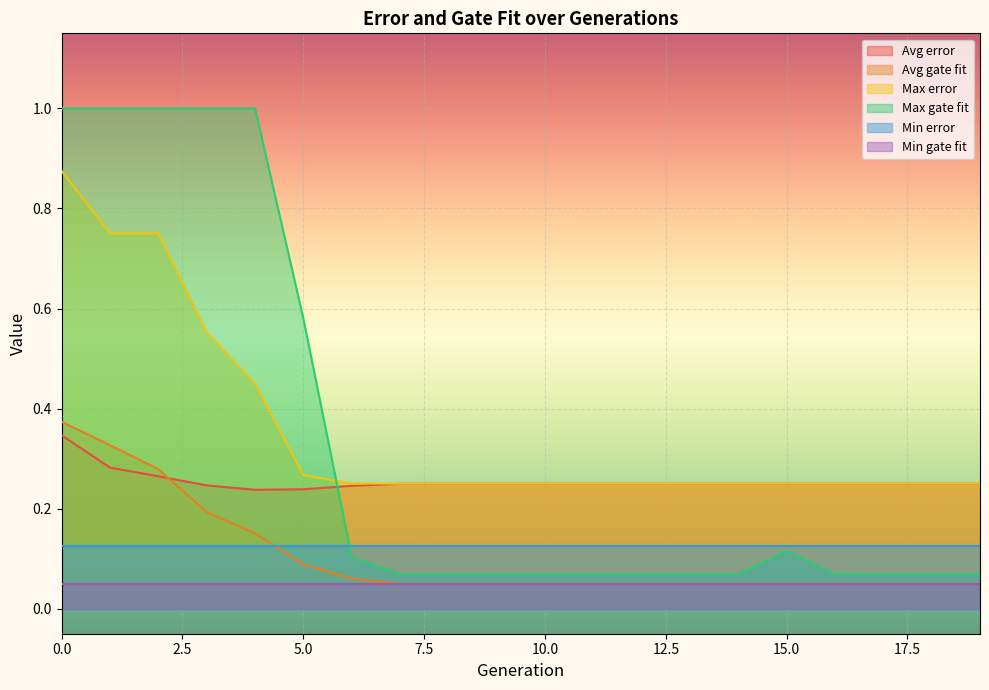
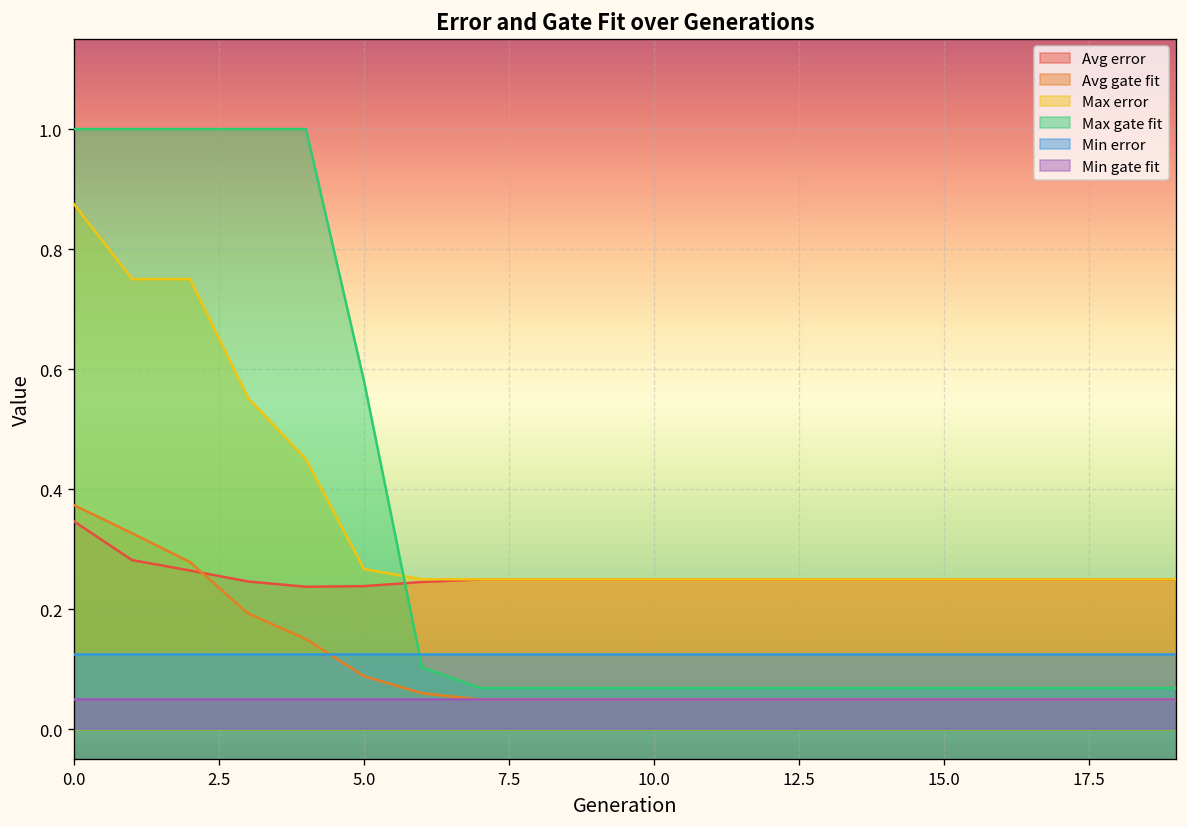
Max gate fit, 15.0: 0.12 -> 0.07
